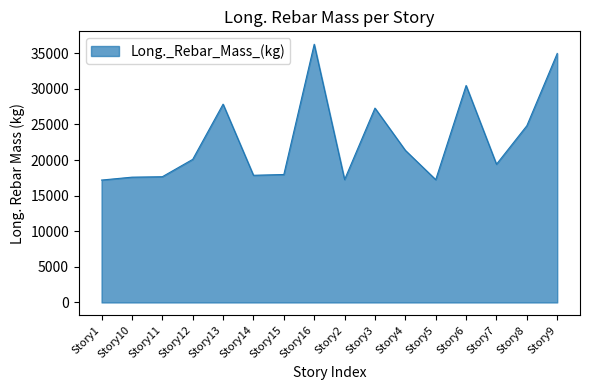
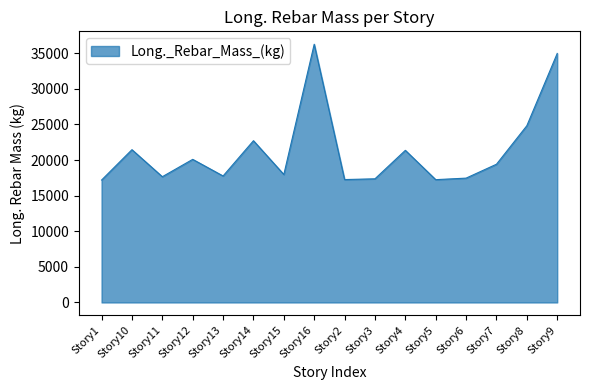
Story10: 18000 -> 21000
Story13: 28000 -> 18000
Story14: 18000 -> 23000
Story3: 27000 -> 17000
Story6: 30000 -> 17000
